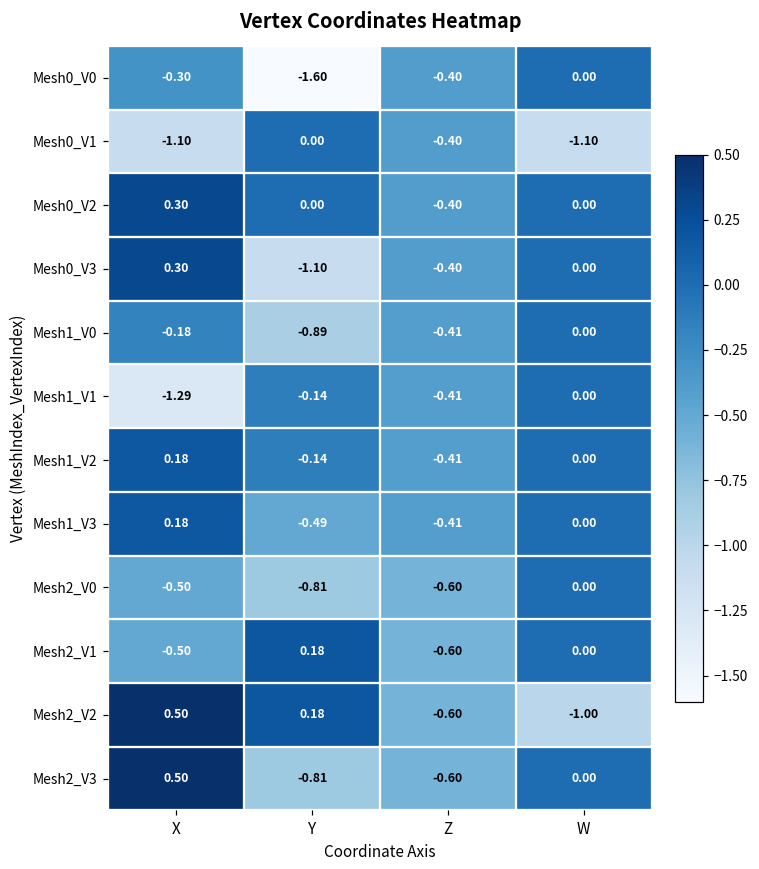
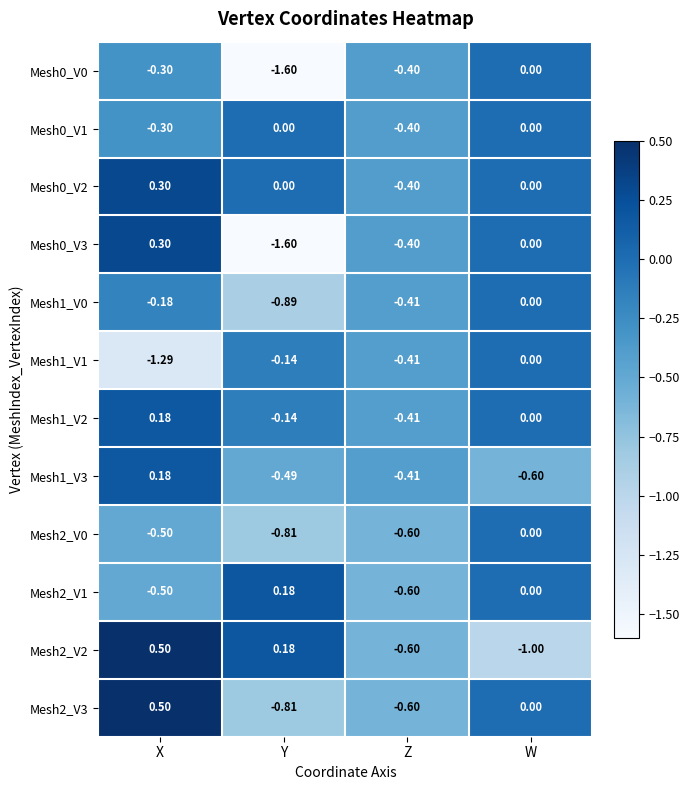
Mesh0_V1, X: -1.10 -> -0.30
Mesh0_V1, W: -1.10 -> 0.00
Mesh0_V3, Y: -1.10 -> -1.60
Mesh1_V3, W: 0.00 -> -0.60
